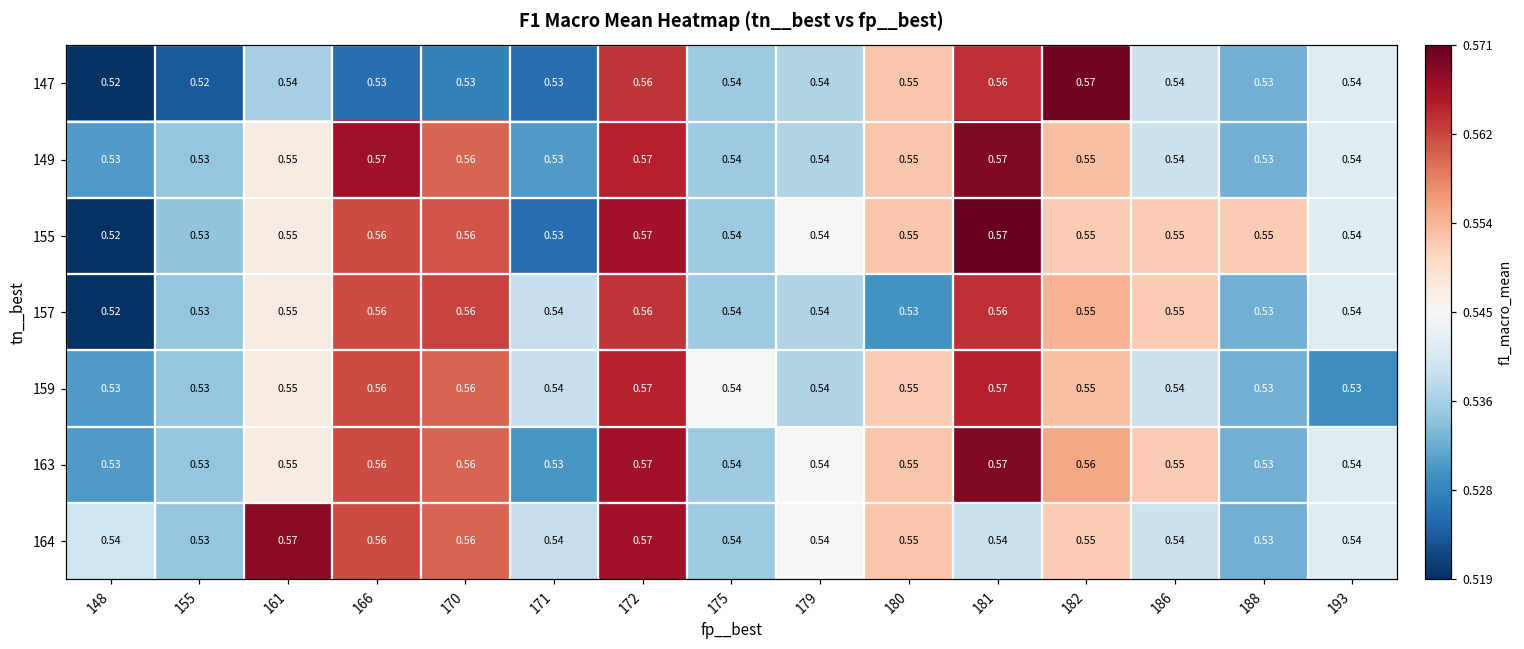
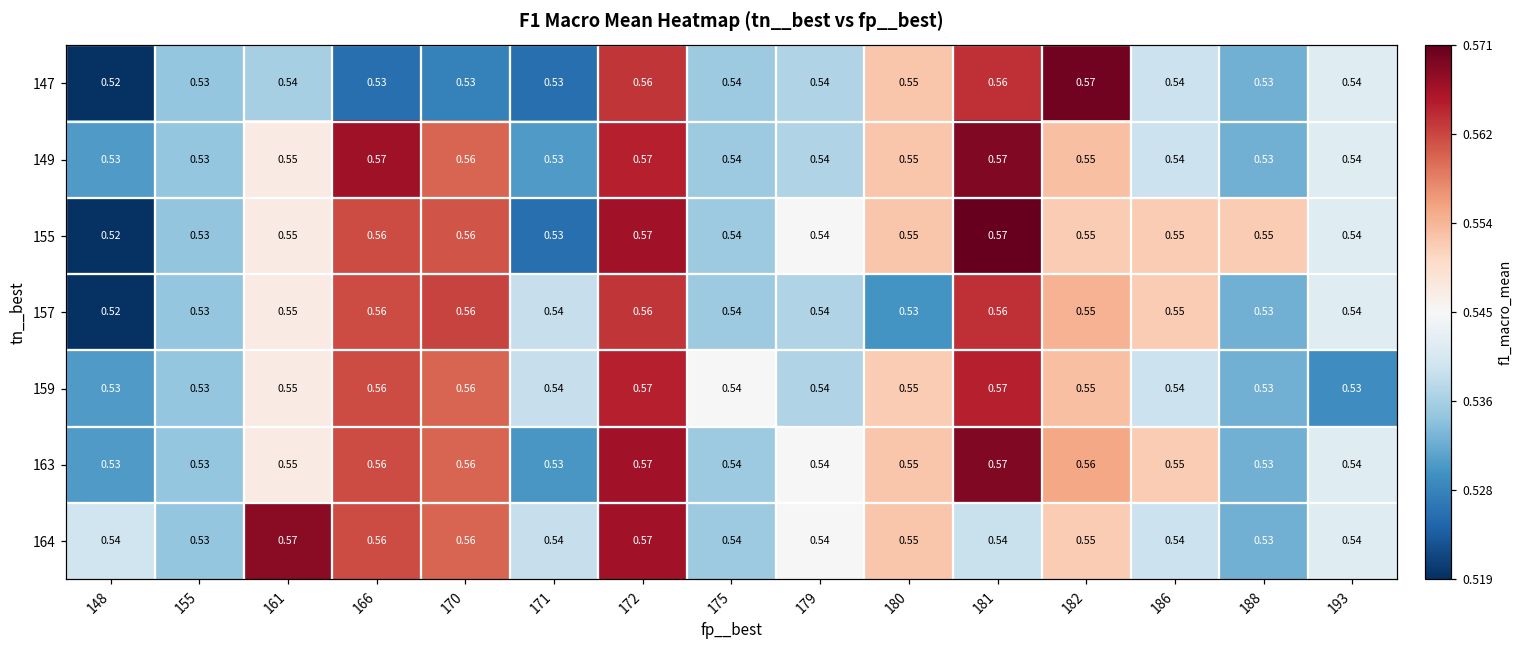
147, 155: 0.52 -> 0.53
